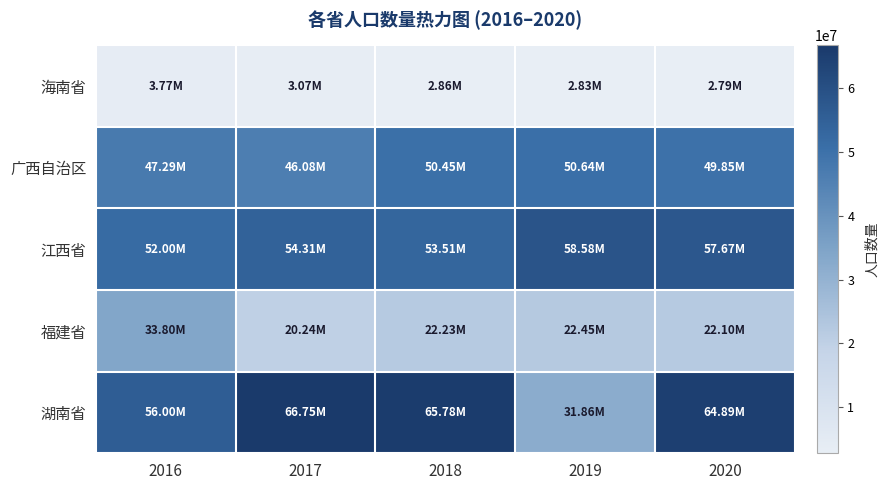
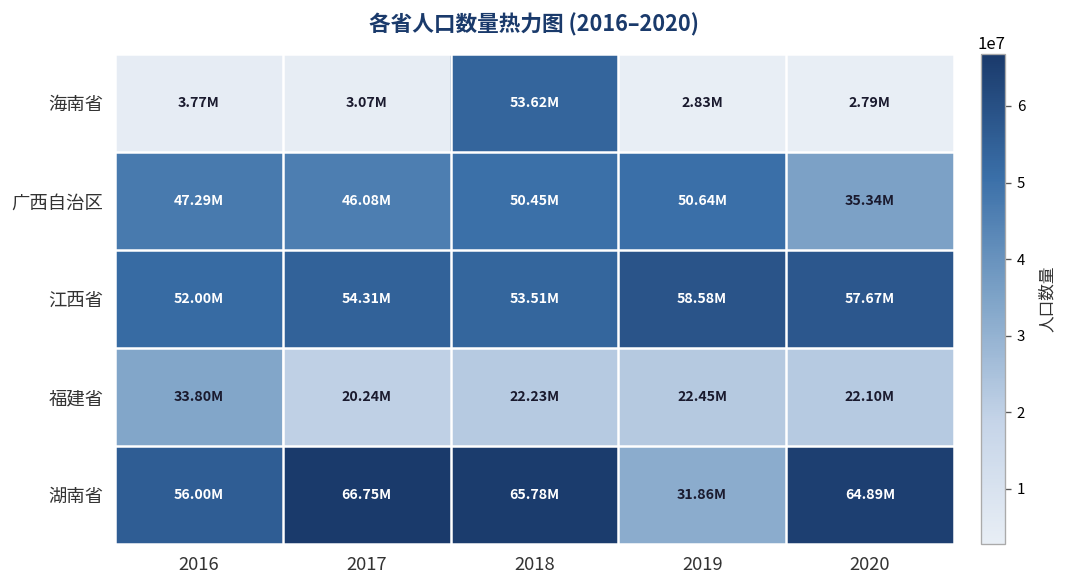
海南省, 2018: 2.86M -> 53.62M
广西自治区, 2020: 49.85M -> 35.34M
